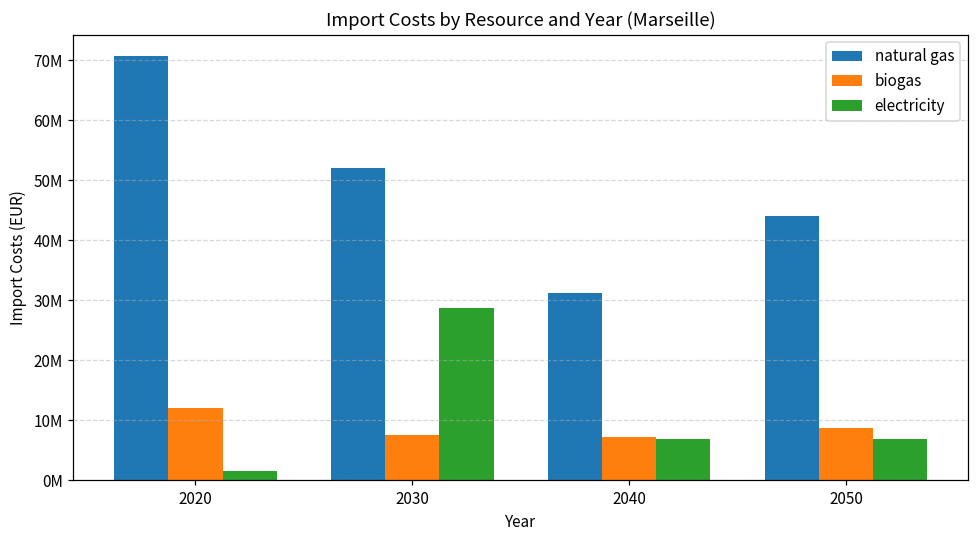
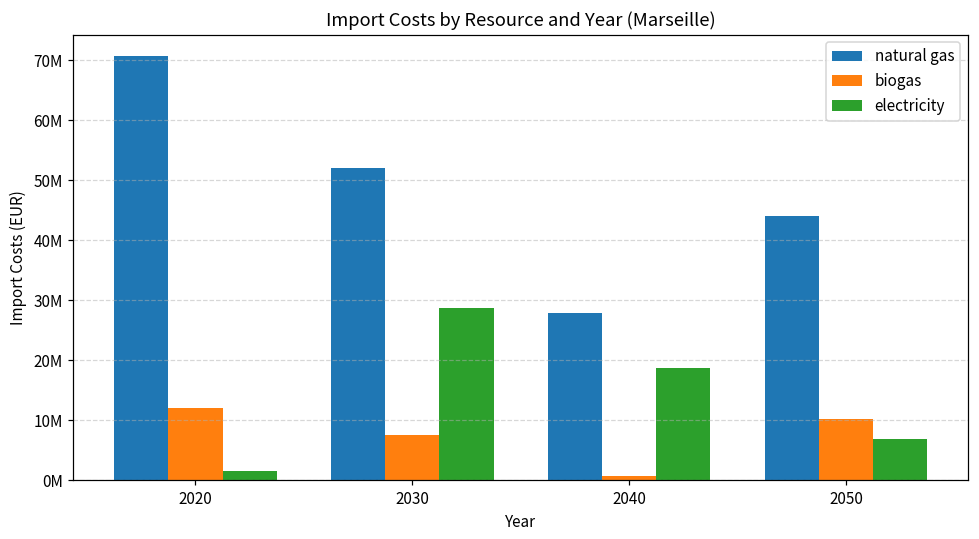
natural gas, 2040: 31000000 -> 28000000
biogas, 2040: 7000000 -> 1000000
electricity, 2040: 7000000 -> 19000000
biogas, 2050: 9000000 -> 10000000
